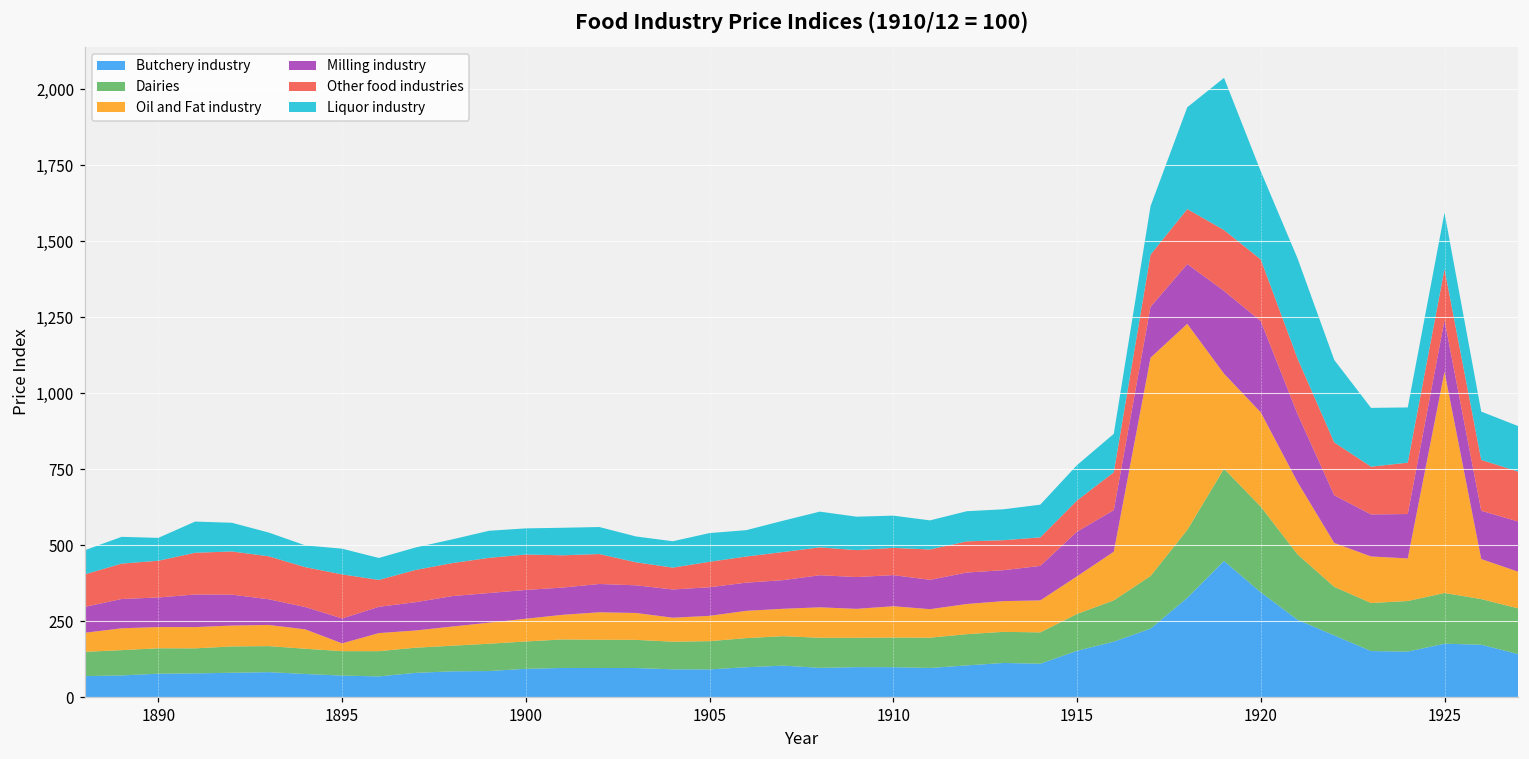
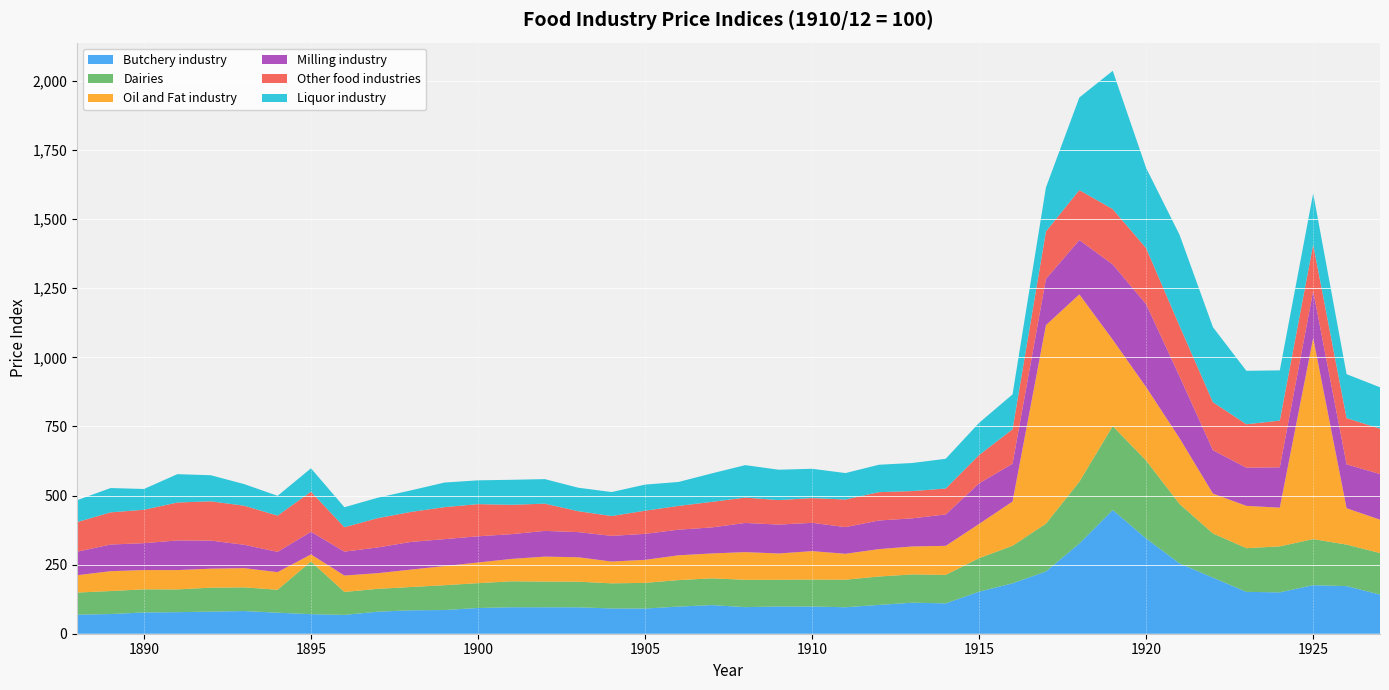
Dairies, 1895: 80 -> 190
Oil and Fat industry, 1920: 310 -> 270
